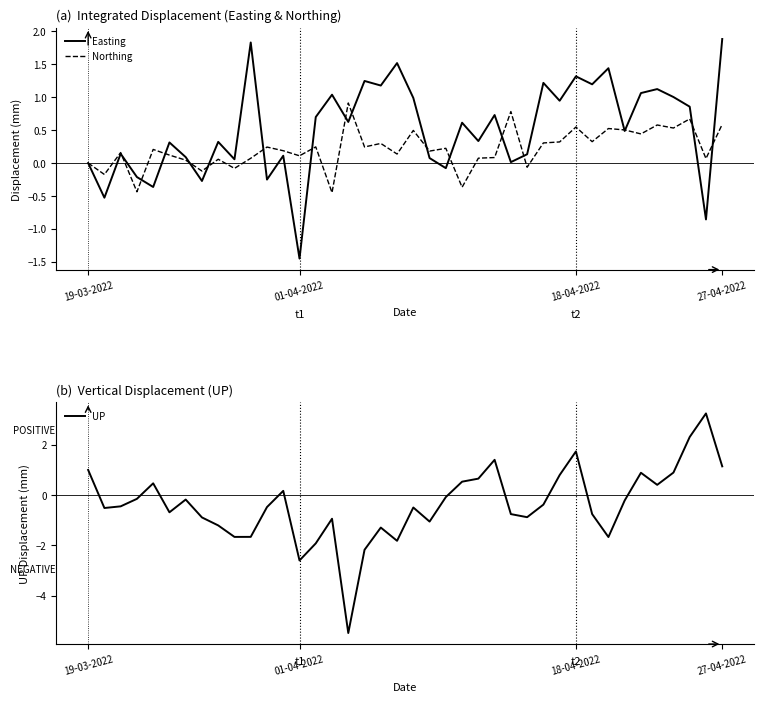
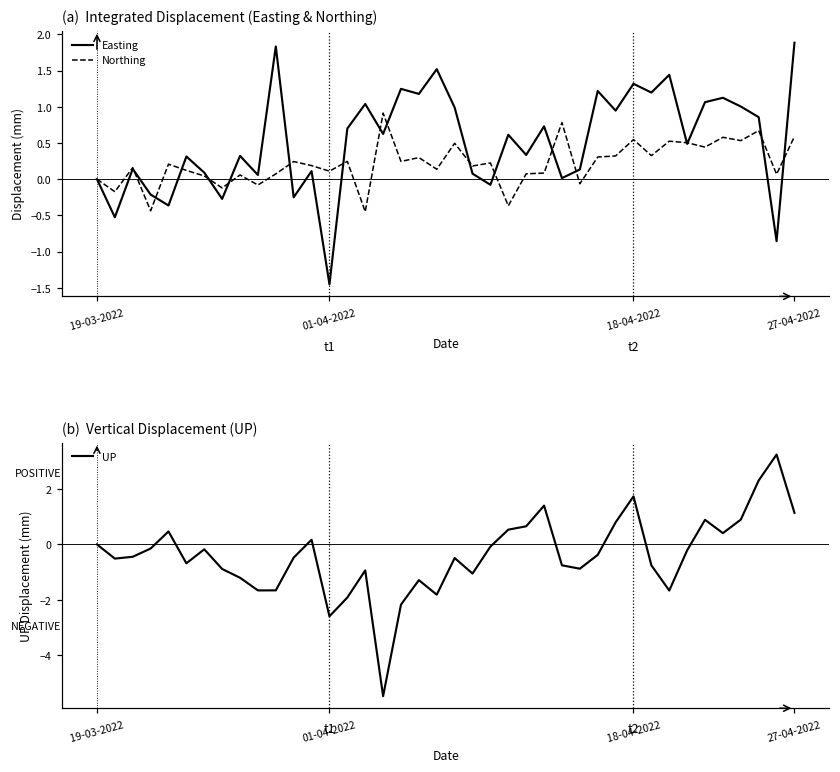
(b) Vertical Displacement (UP), 19-03-2022: 1 -> 0
